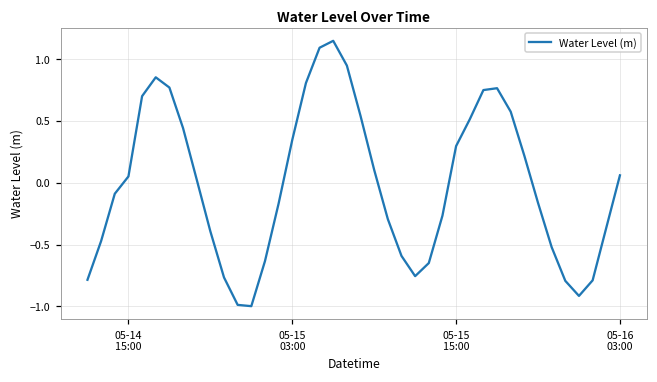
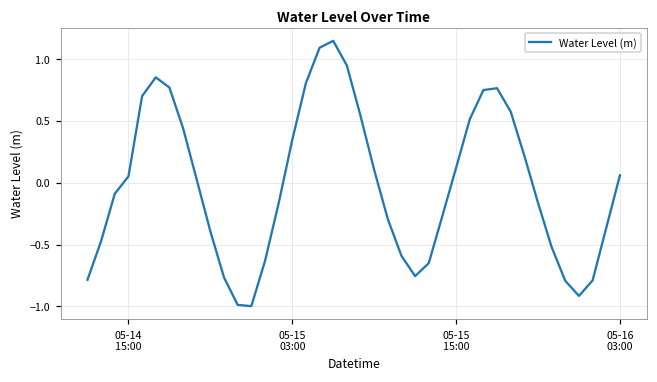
05-15 15:00: 0.30 -> 0.12
